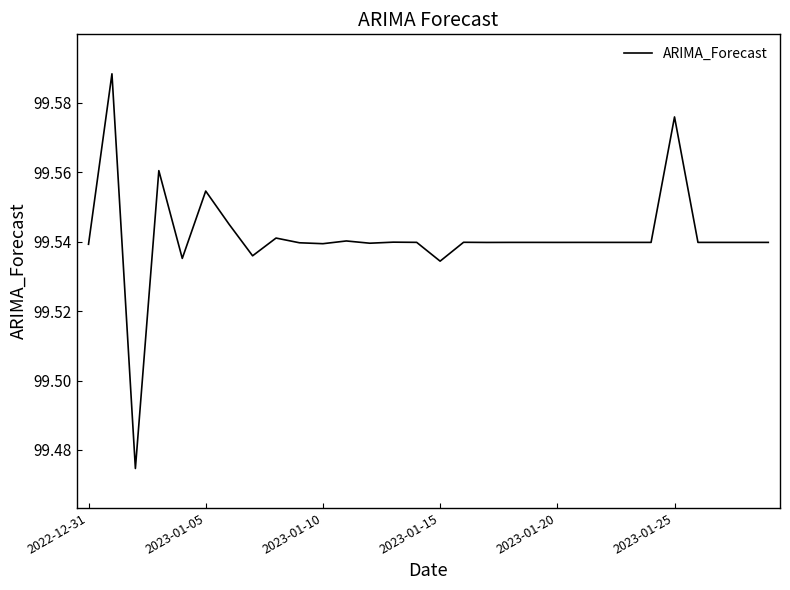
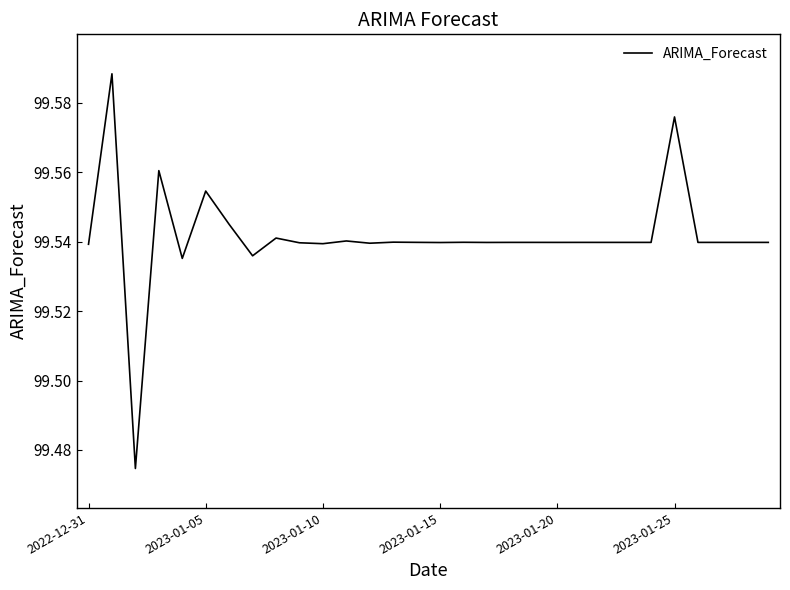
2023-01-15: 99.534 -> 99.540
